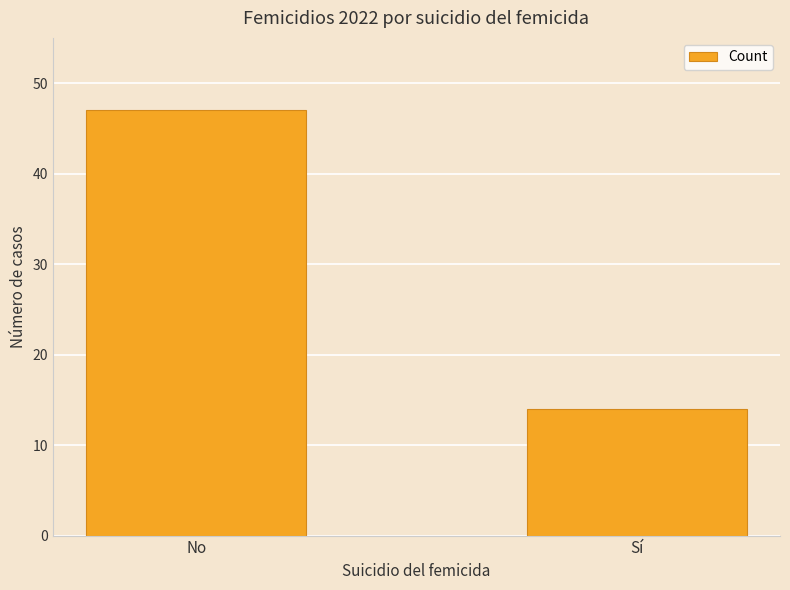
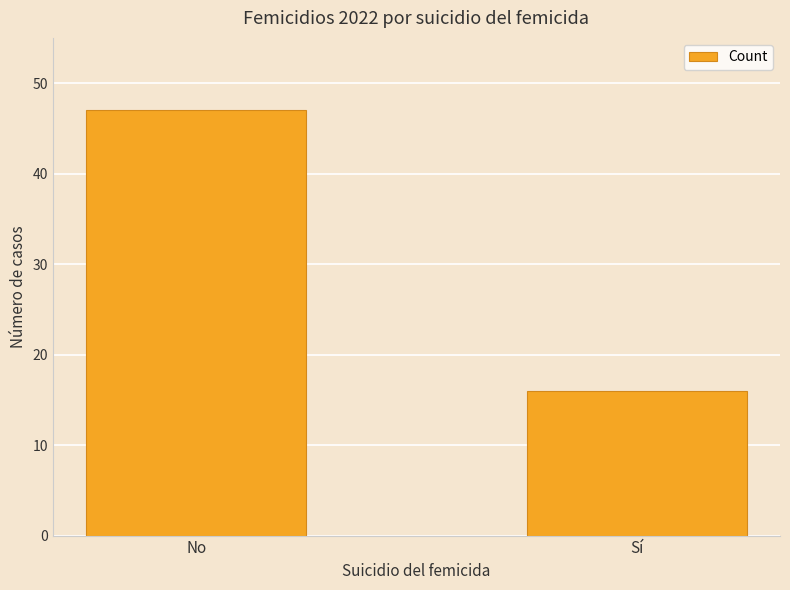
Sí: 14 -> 16
